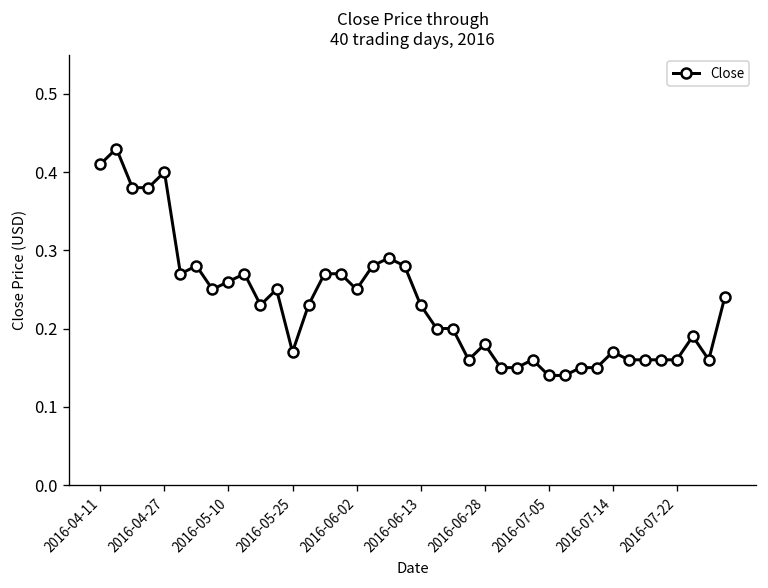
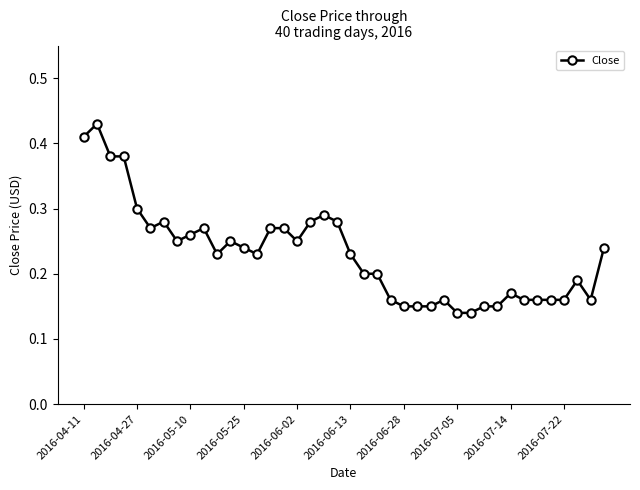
2016-04-27: 0.4 -> 0.3
2016-05-25: 0.17 -> 0.24
2016-06-28: 0.18 -> 0.15
